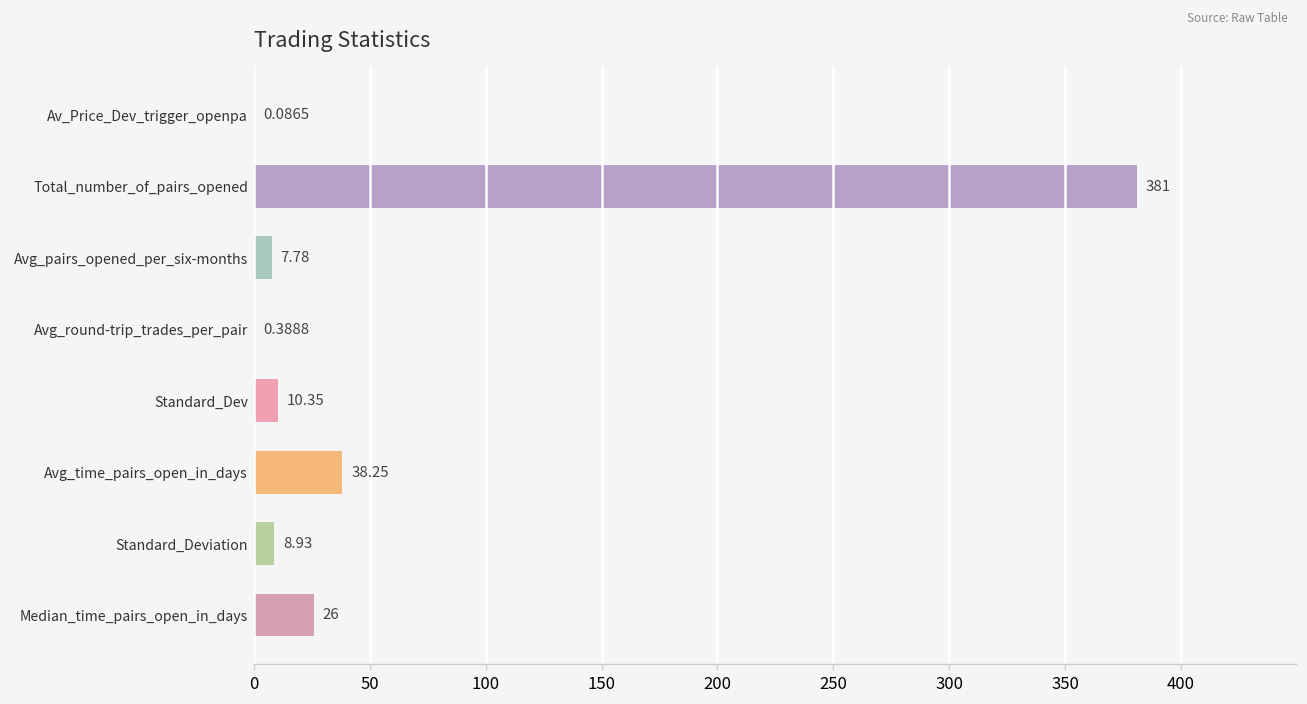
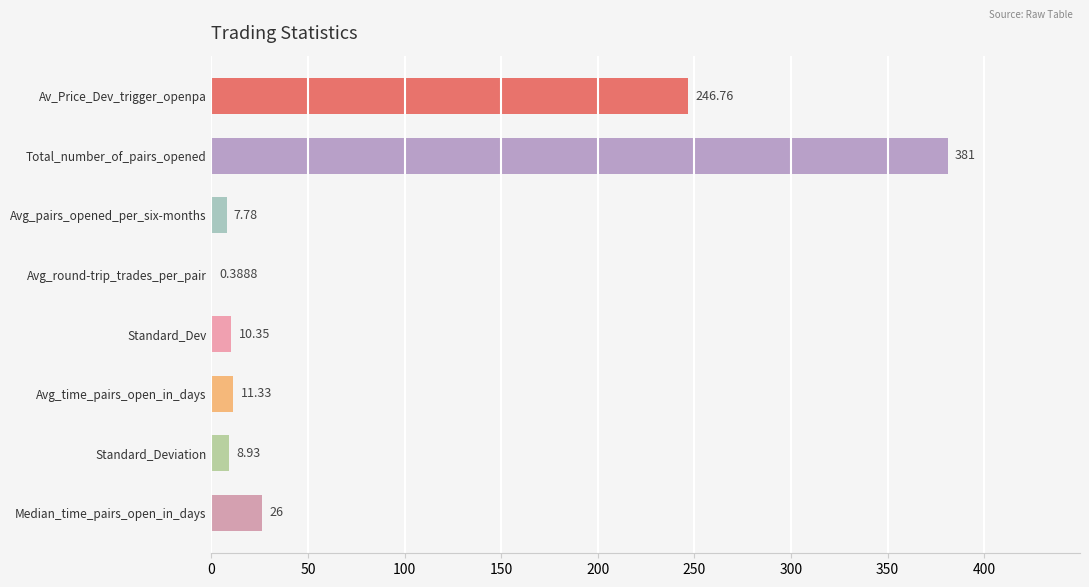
Av_Price_Dev_trigger_openpa: 0.0865 -> 246.76
Avg_time_pairs_open_in_days: 38.25 -> 11.33
